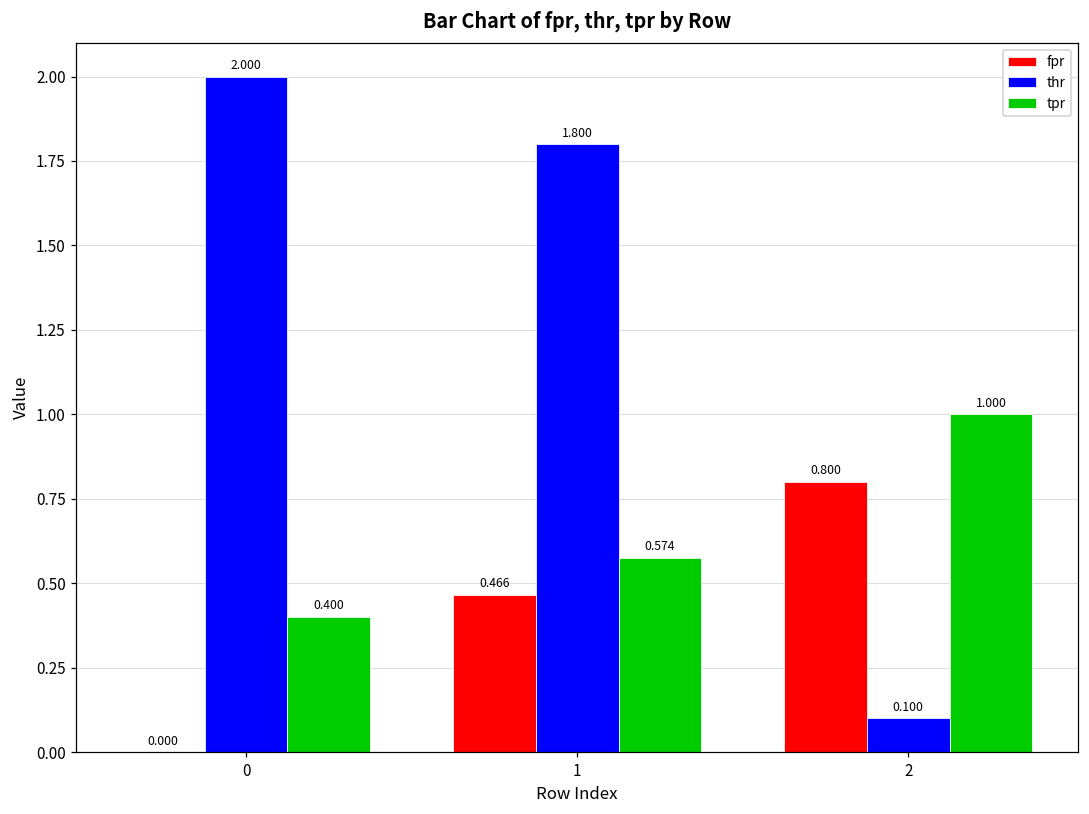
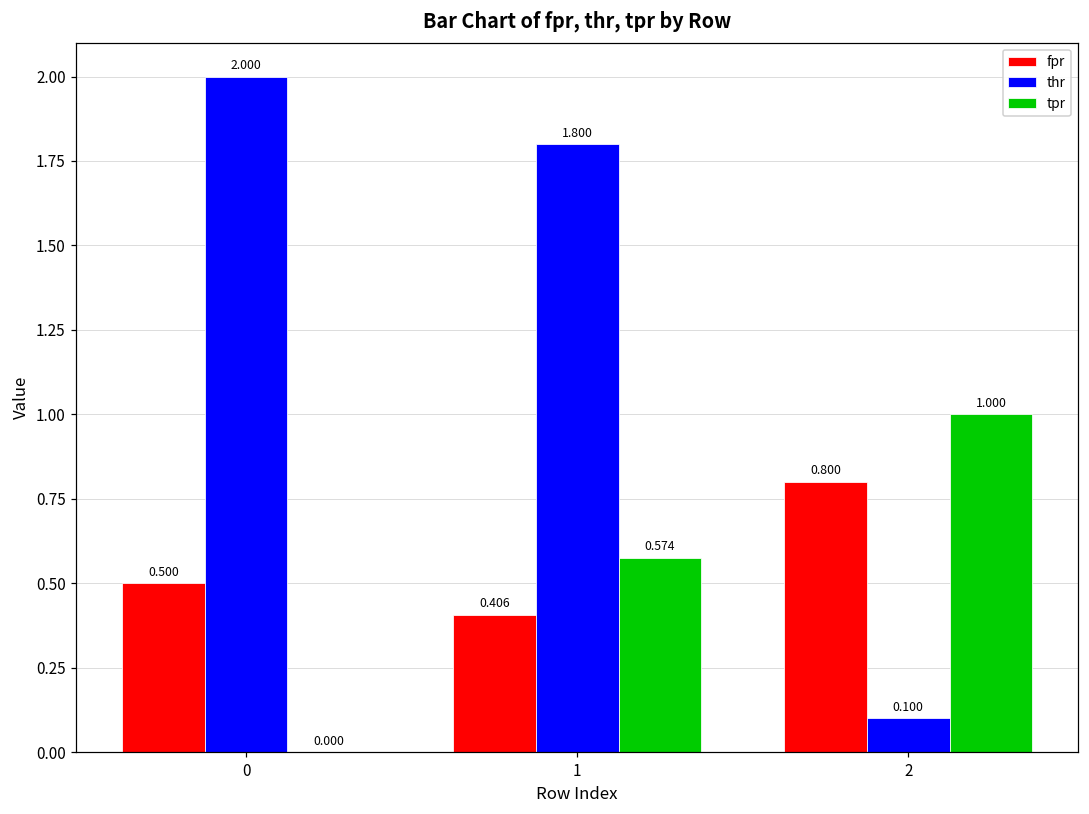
fpr, 0: 0.000 -> 0.500
tpr, 0: 0.400 -> 0.000
fpr, 1: 0.466 -> 0.406
